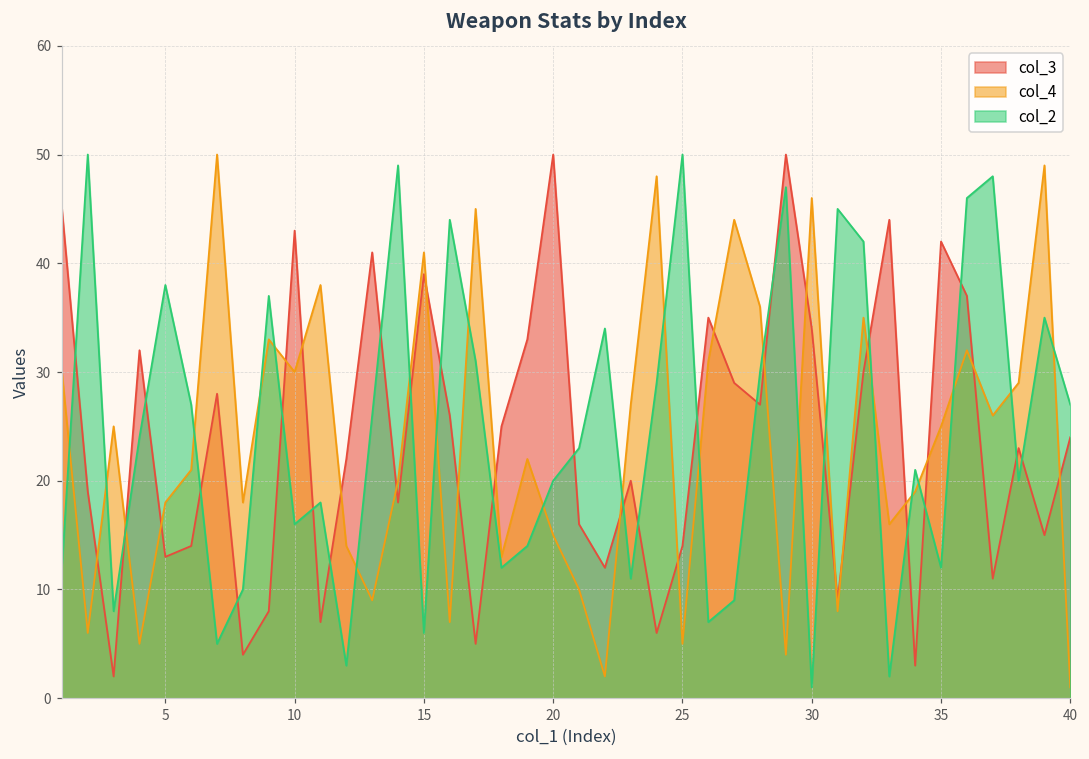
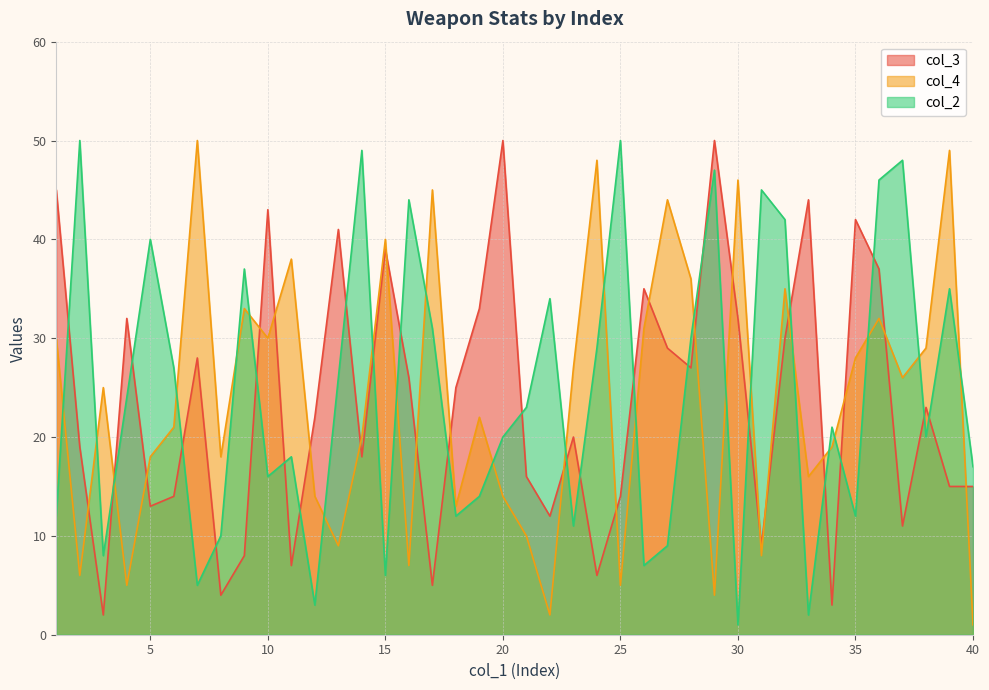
col_2, 5: 38 -> 40
col_4, 15: 41 -> 40
col_4, 20: 15 -> 14
col_3, 30: 34 -> 32
col_4, 35: 25 -> 28
col_3, 40: 24 -> 15
col_2, 40: 27 -> 17
